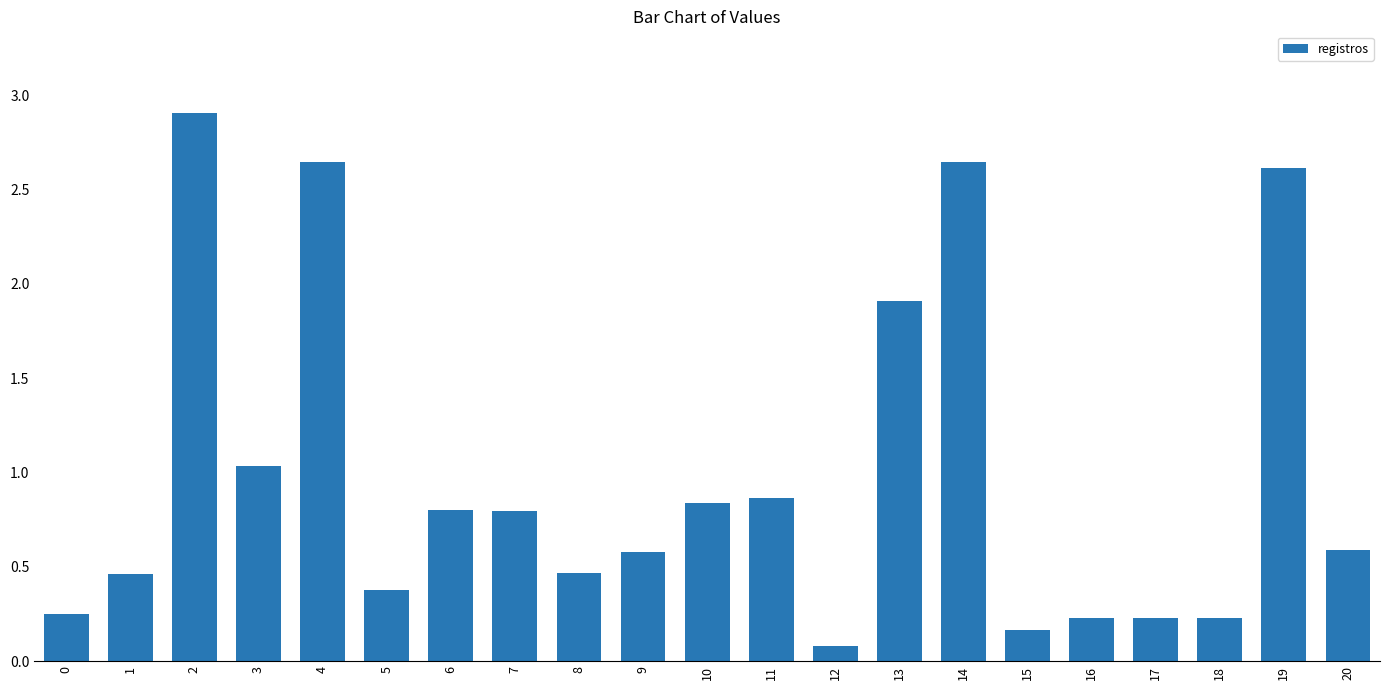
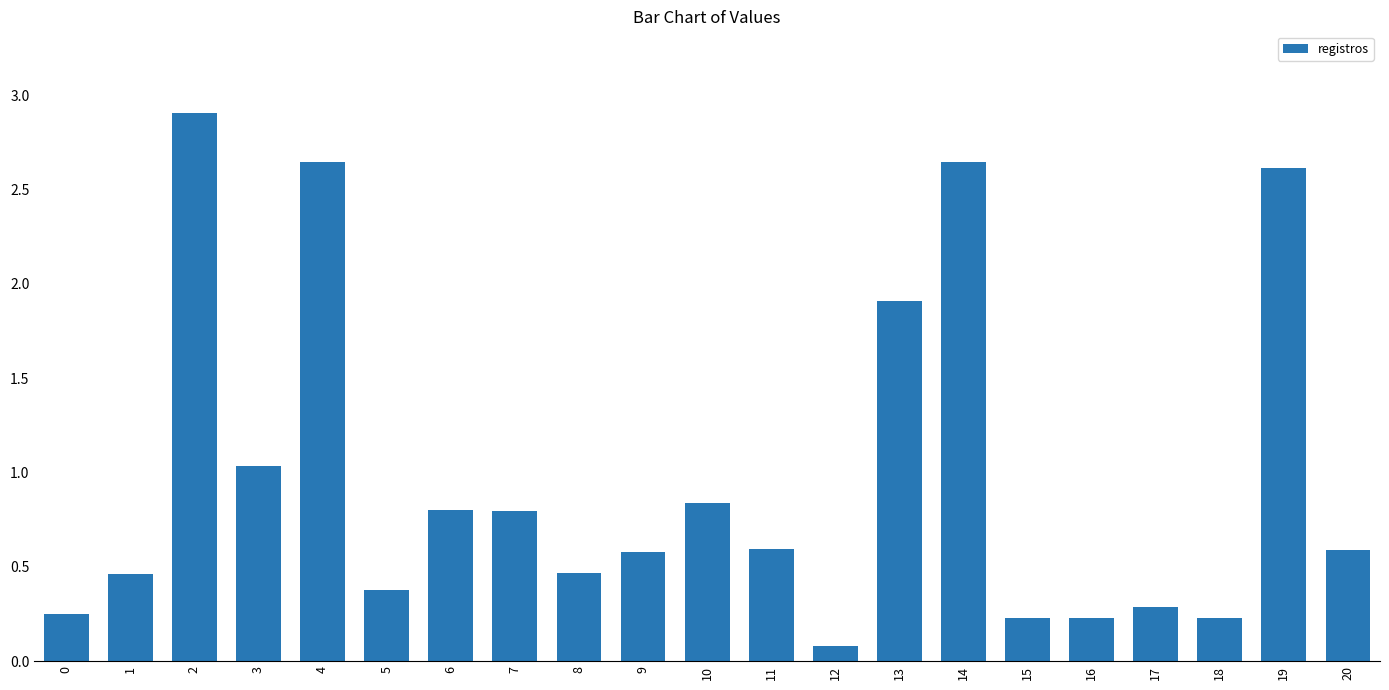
11: 0.87 -> 0.60
15: 0.16 -> 0.23
17: 0.23 -> 0.29
